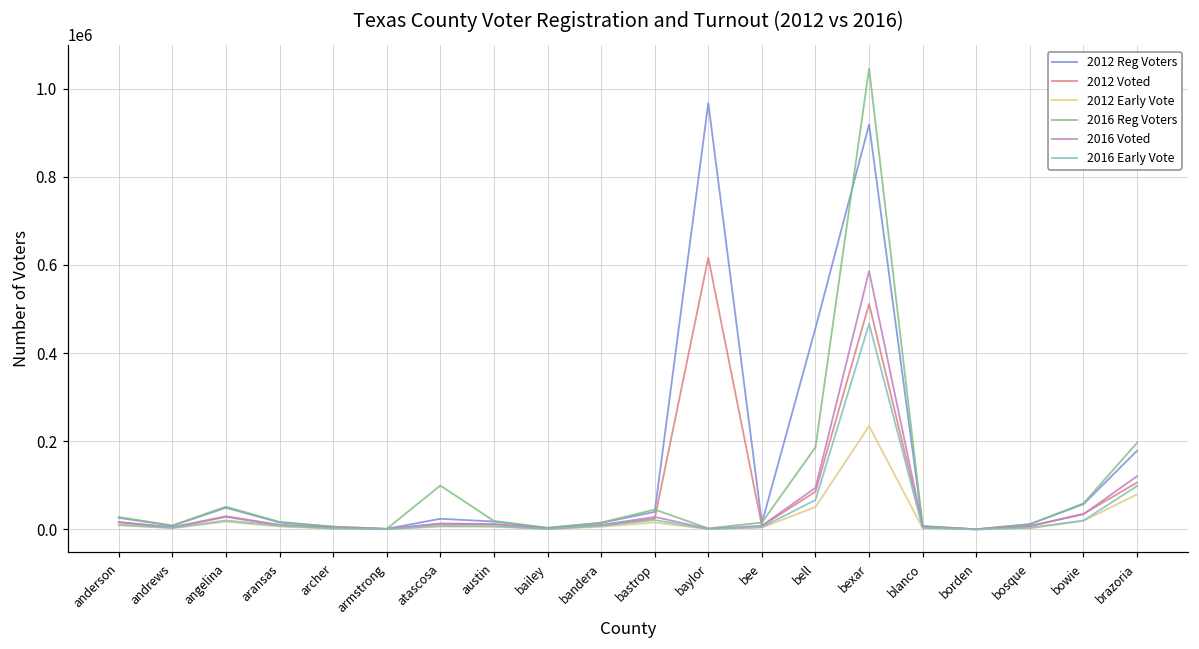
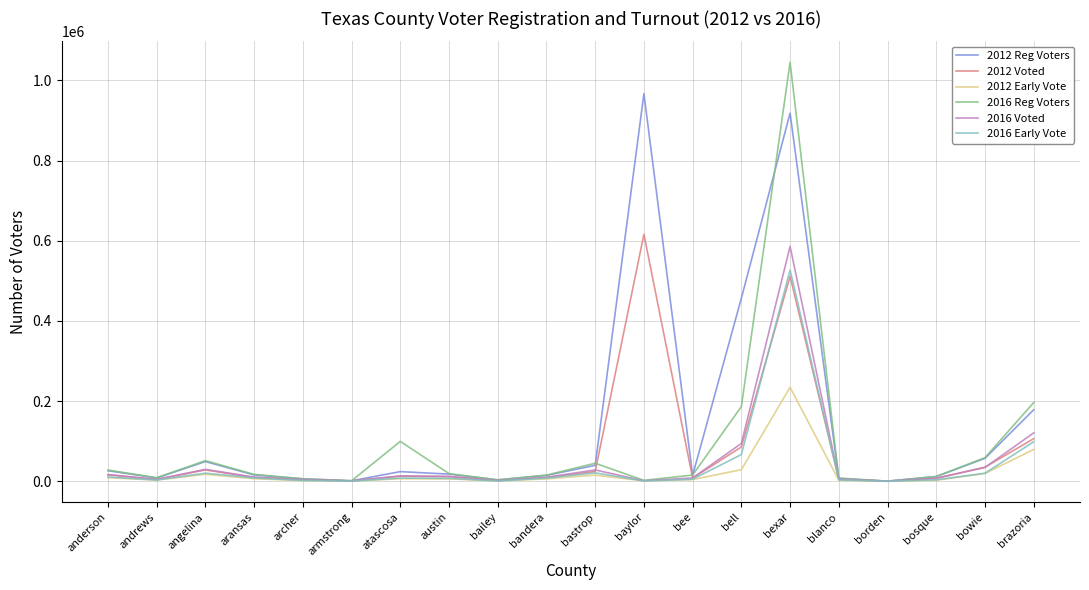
2012 Early Vote, bell: 50000 -> 30000
2016 Early Vote, bexar: 470000 -> 530000
